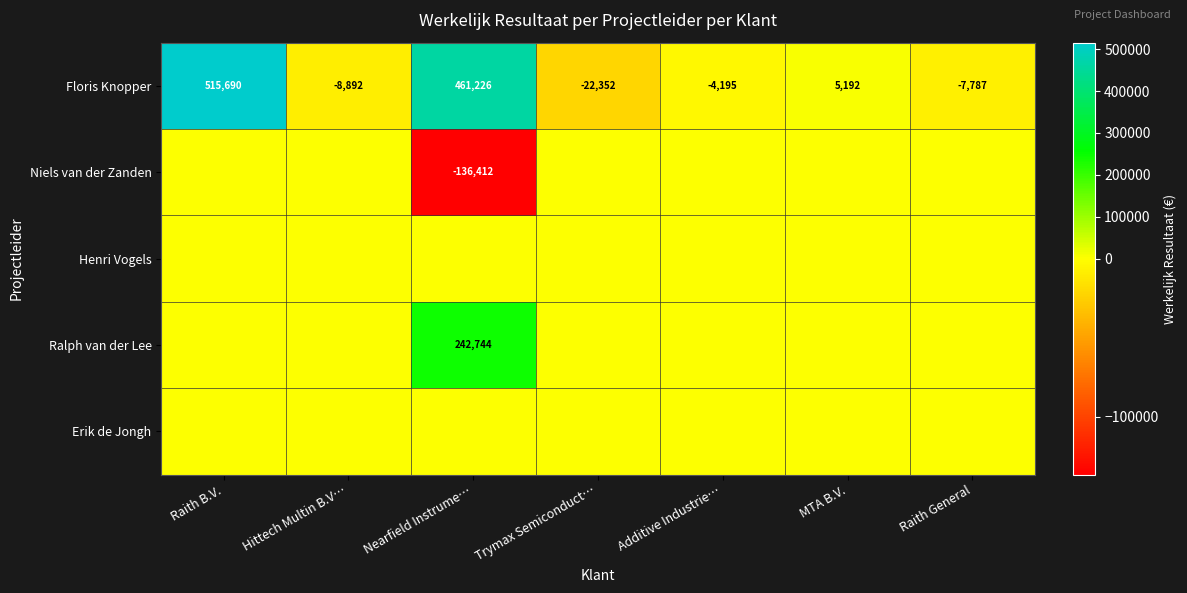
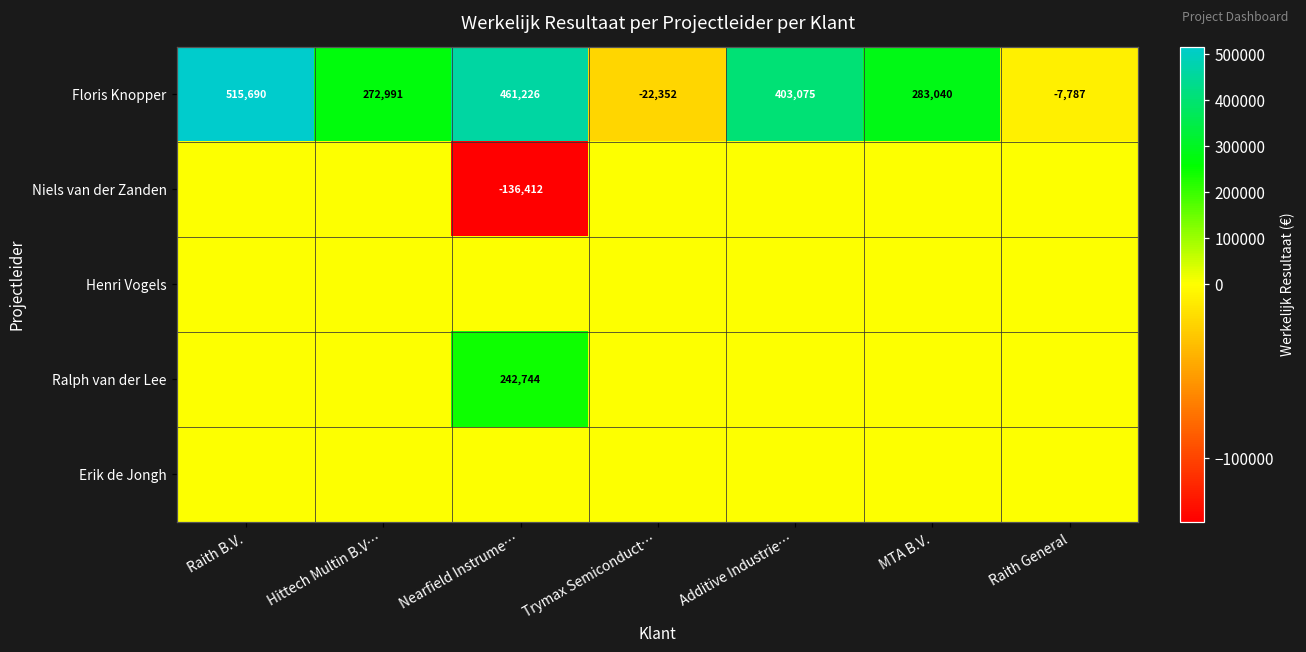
Floris Knopper, Hittech Multin B.V…: -8,892 -> 272,991
Floris Knopper, Additive Industrie…: -4,195 -> 403,075
Floris Knopper, MTA B.V.: 5,192 -> 283,040
